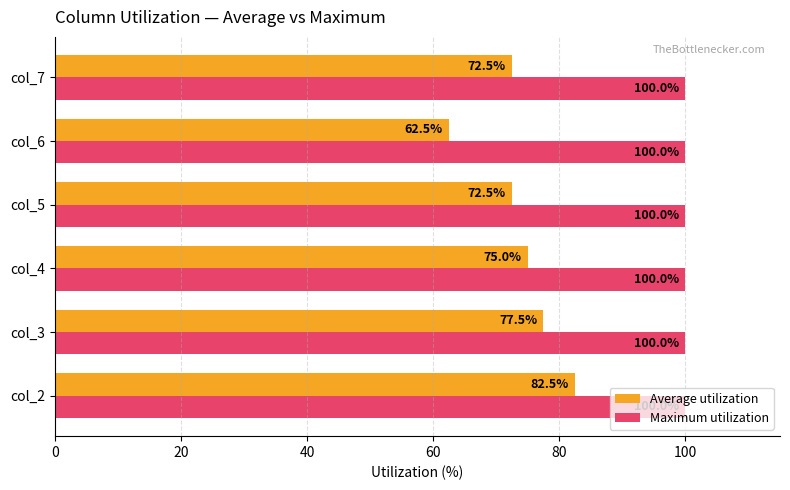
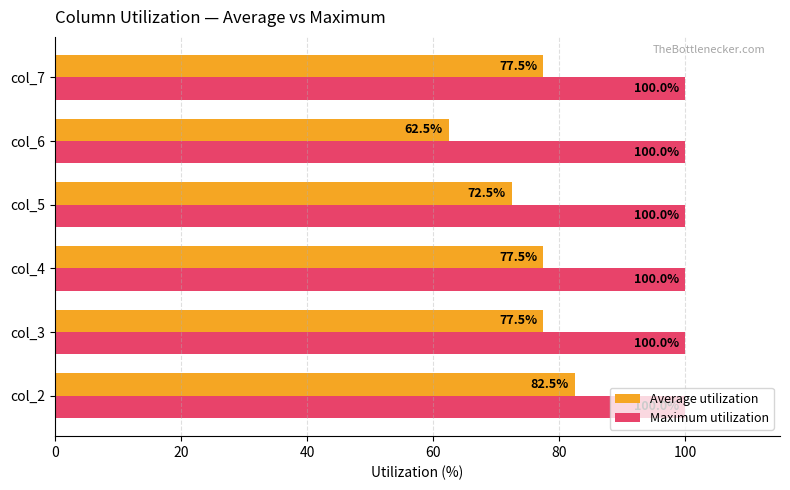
Average utilization, col_7: 72.5% -> 77.5%
Average utilization, col_4: 75.0% -> 77.5%
